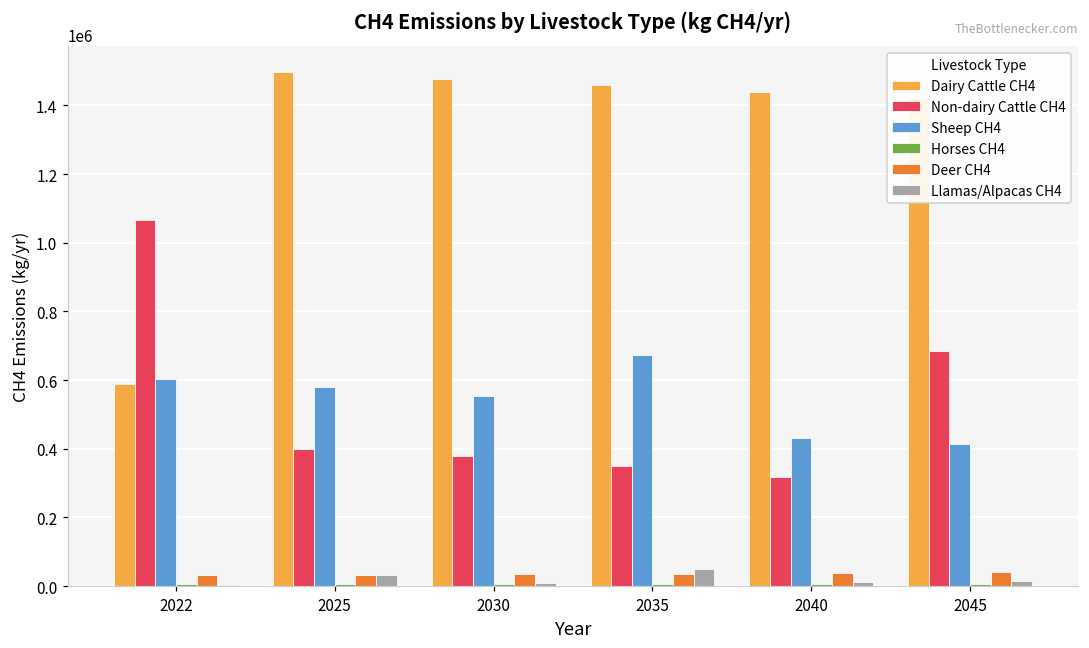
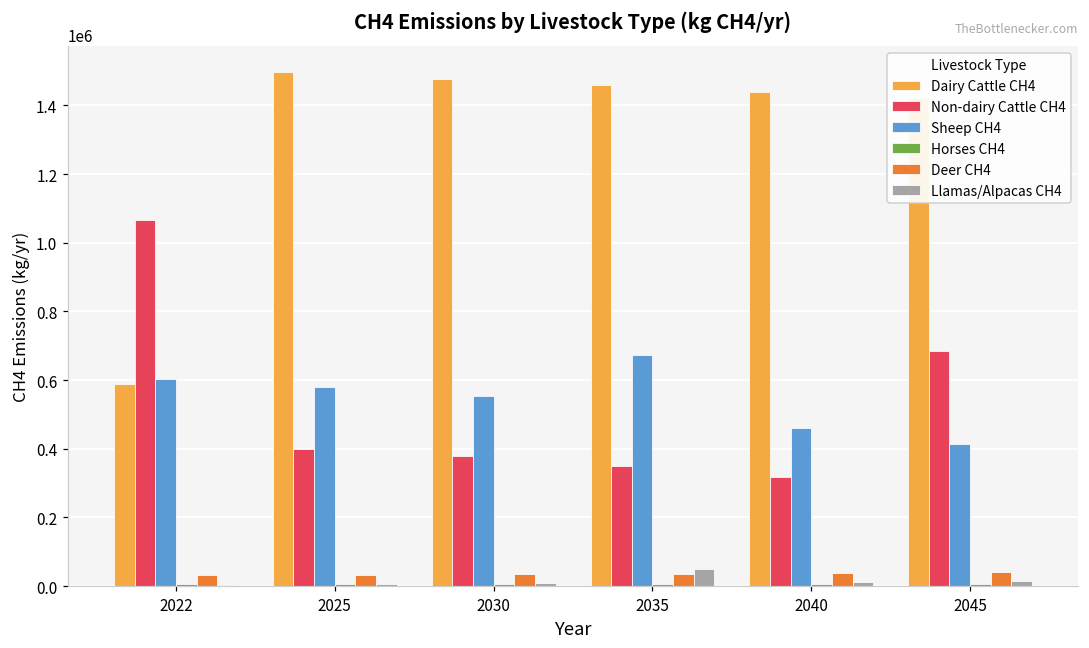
Llamas/Alpacas CH4, 2025: 30000 -> 10000
Sheep CH4, 2040: 430000 -> 460000
